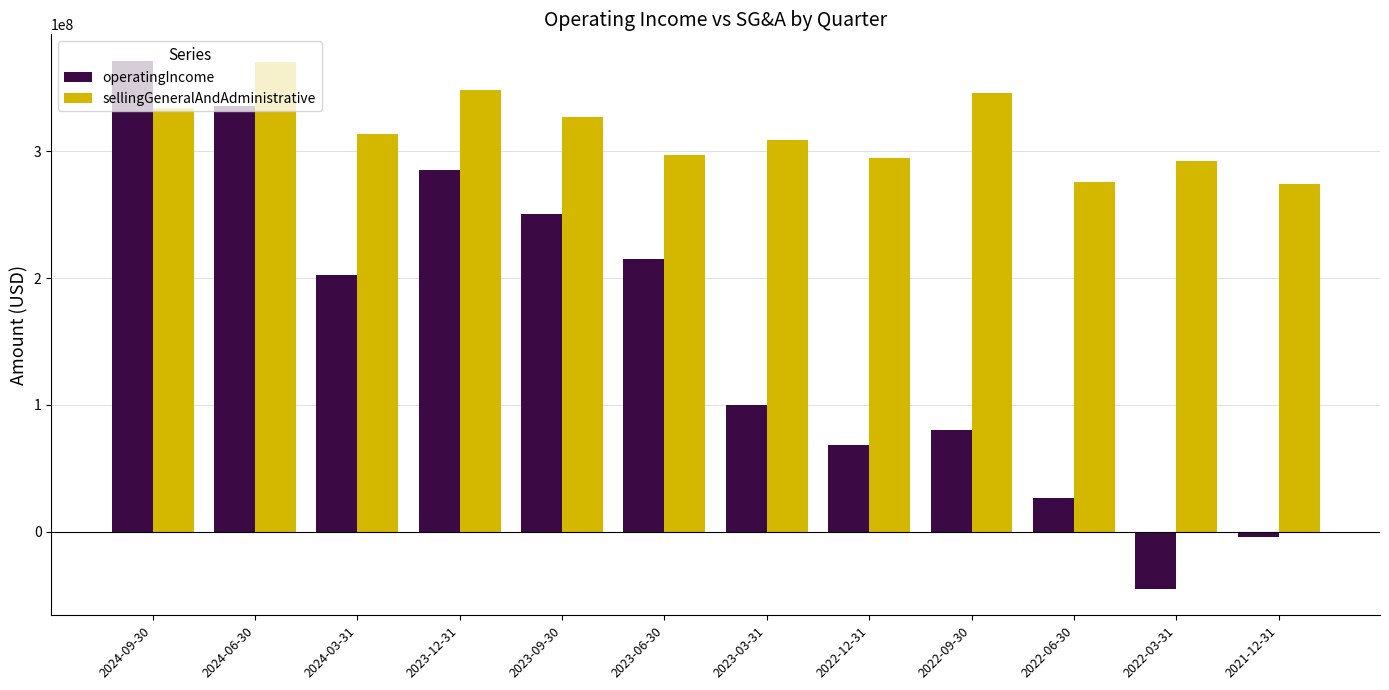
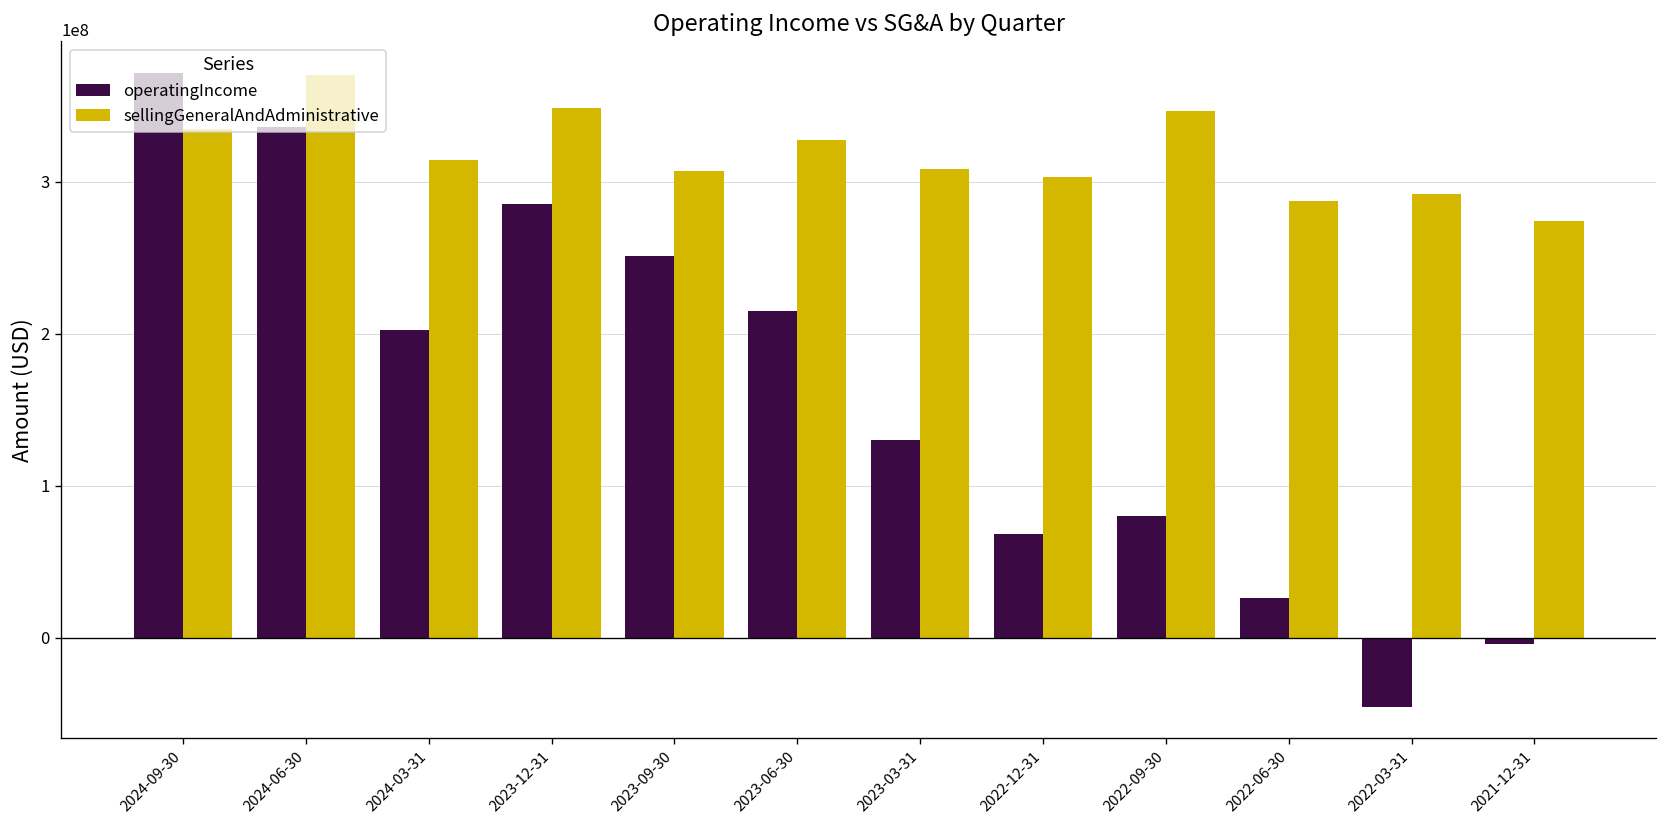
sellingGeneralAndAdministrative, 2023-09-30: 327000000 -> 307000000
sellingGeneralAndAdministrative, 2023-06-30: 297000000 -> 328000000
operatingIncome, 2023-03-31: 100000000 -> 130000000
sellingGeneralAndAdministrative, 2022-12-31: 295000000 -> 303000000
sellingGeneralAndAdministrative, 2022-06-30: 276000000 -> 288000000
